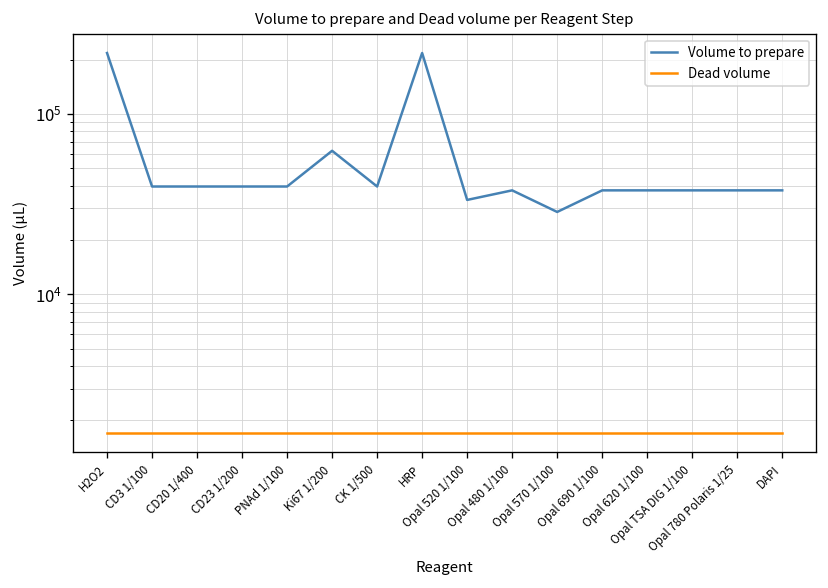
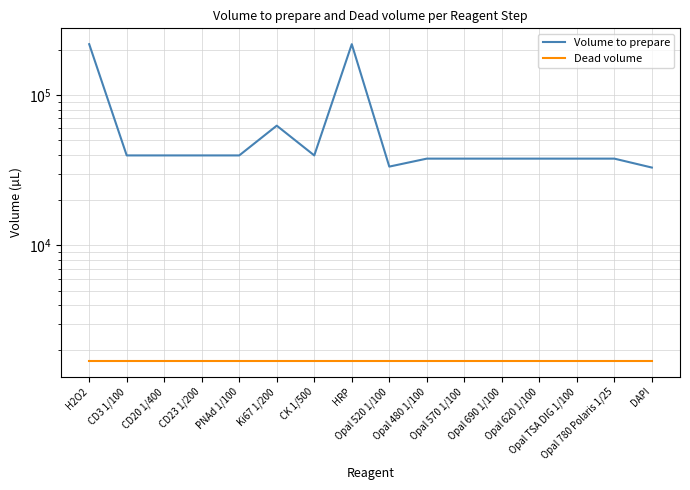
Volume to prepare, Opal 570 1/100: 29000 -> 38000
Volume to prepare, DAPI: 38000 -> 33000
